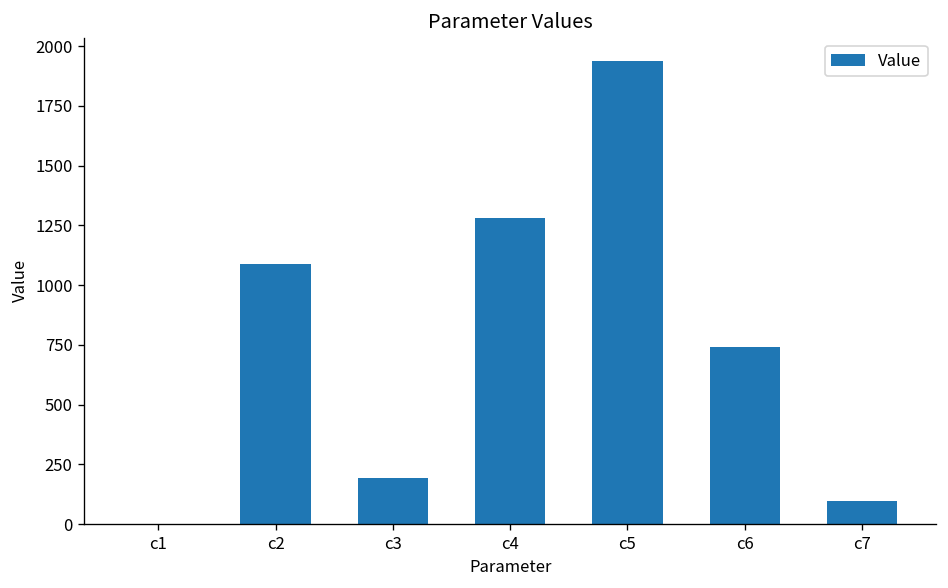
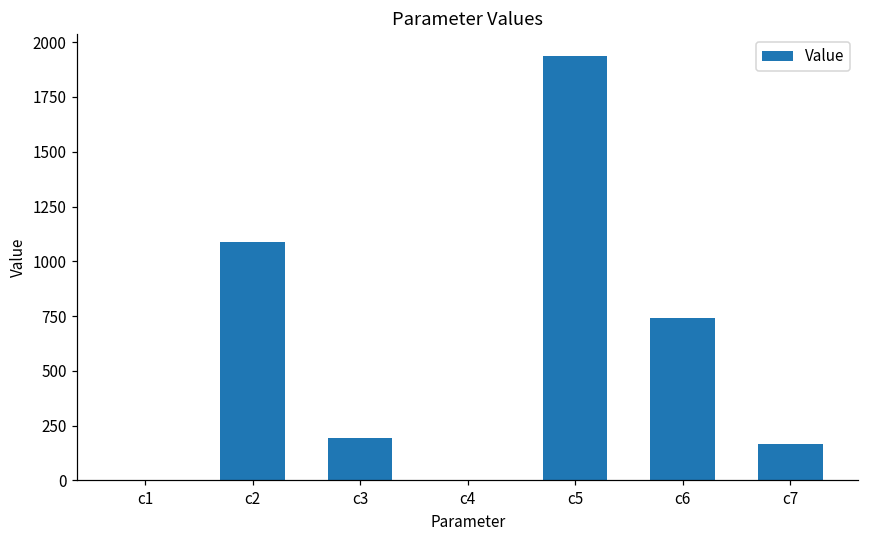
c4: 1280 -> 0
c7: 100 -> 160
